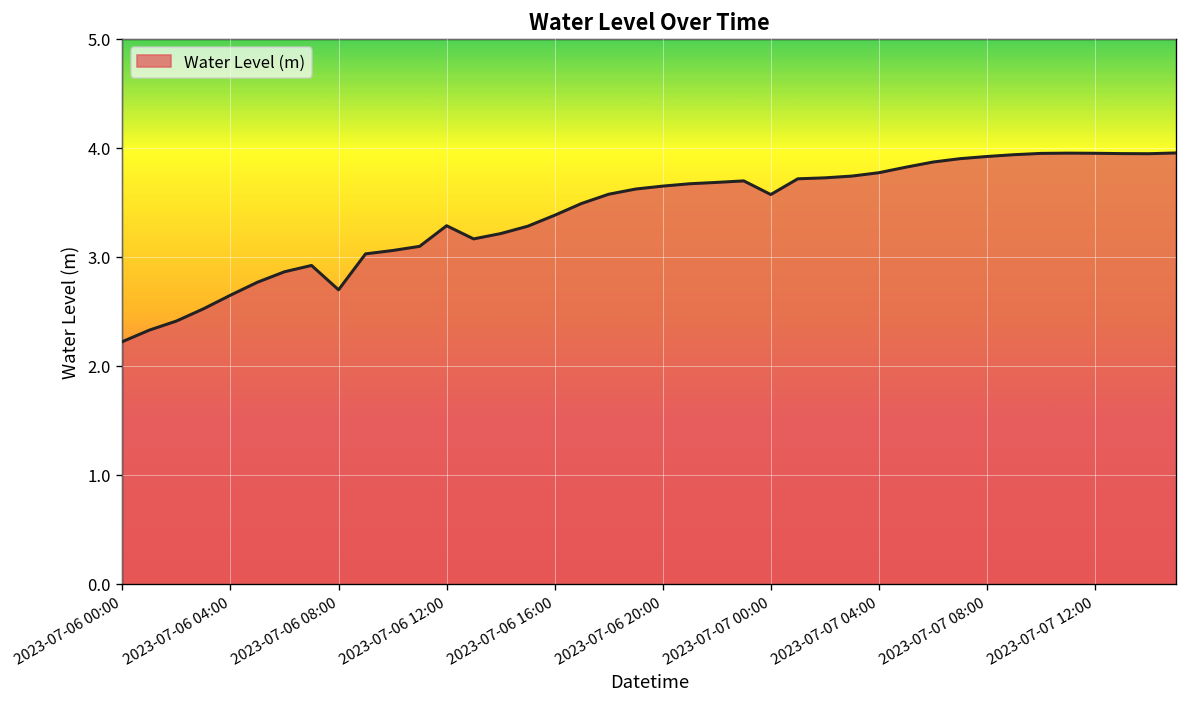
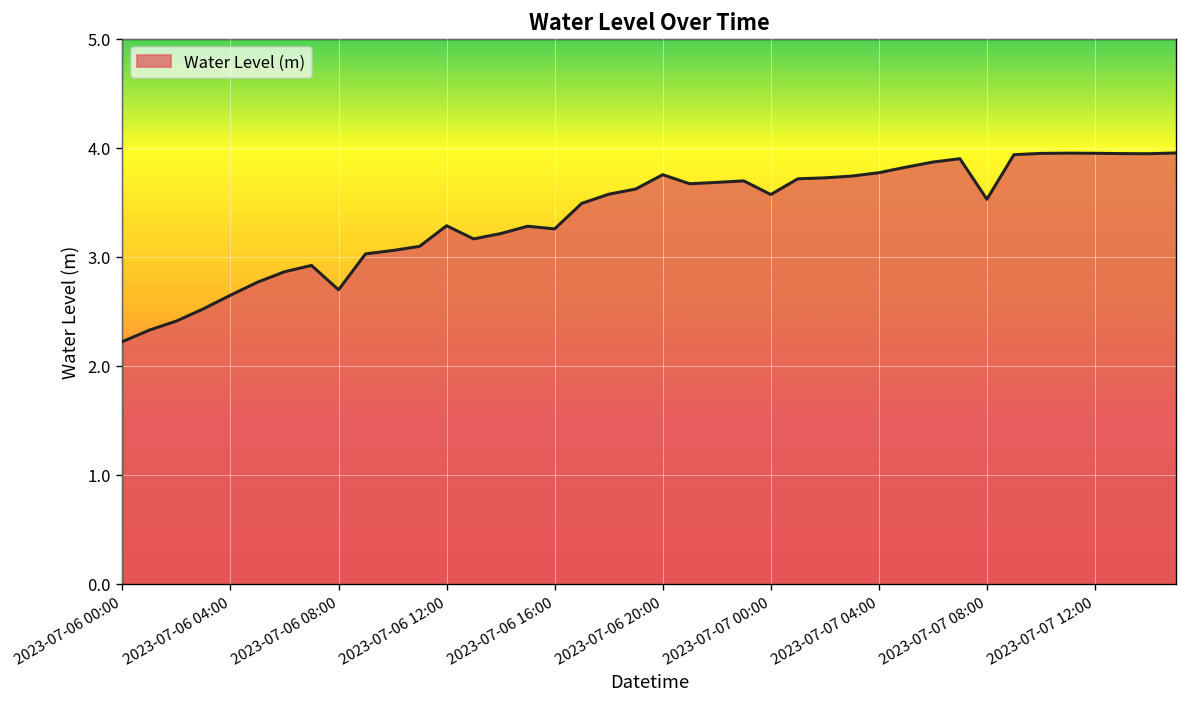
2023-07-06 16:00: 3.4 -> 3.3
2023-07-06 20:00: 3.6 -> 3.8
2023-07-07 08:00: 3.9 -> 3.5
